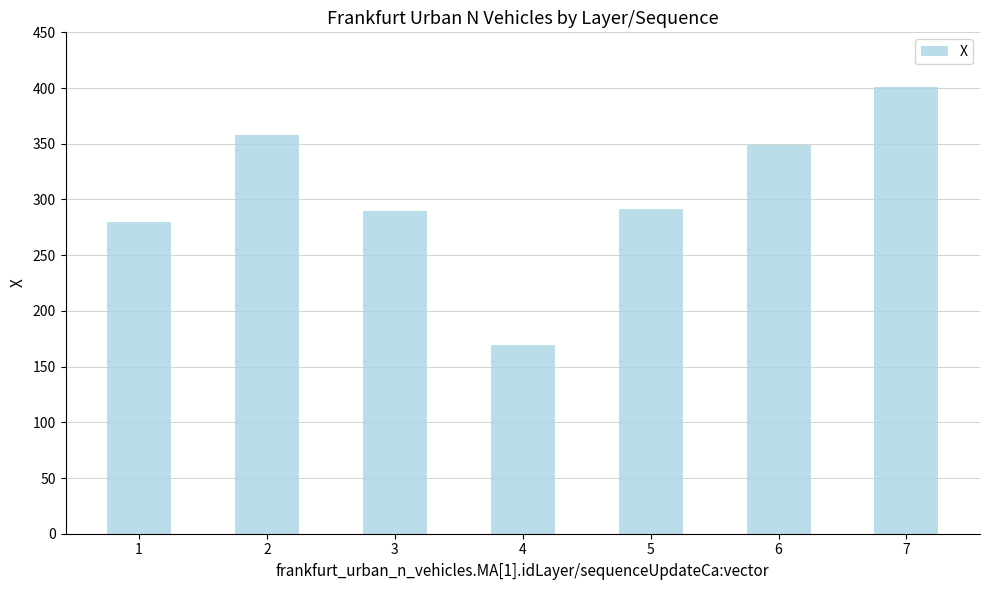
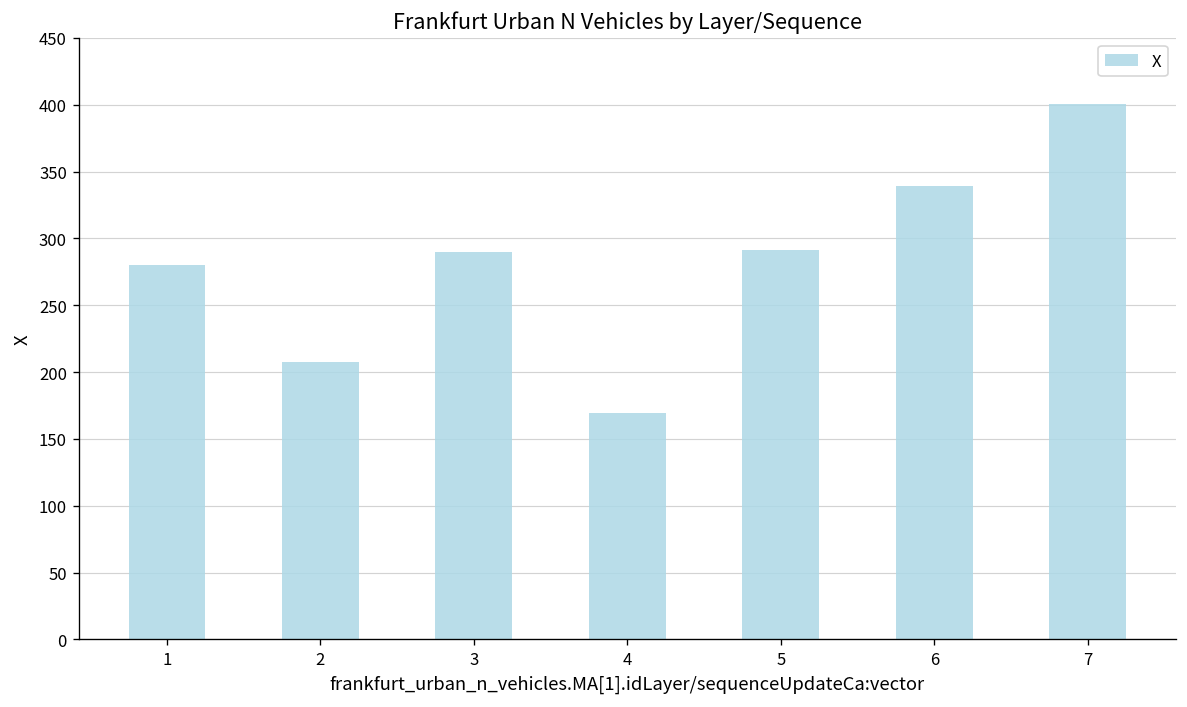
2: 358 -> 207
6: 349 -> 339
